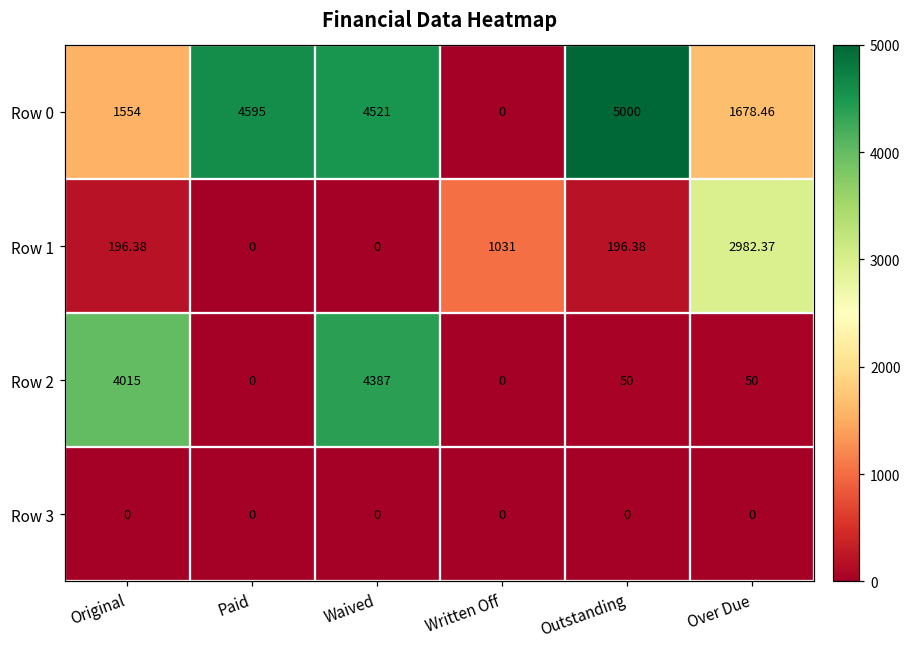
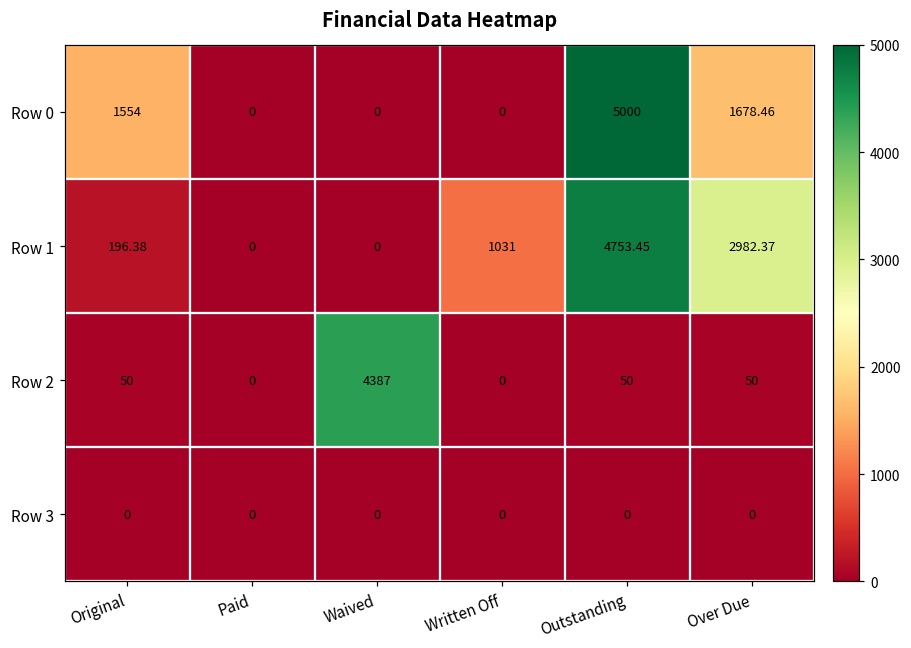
Row 0, Paid: 4595 -> 0
Row 0, Waived: 4521 -> 0
Row 1, Outstanding: 196.38 -> 4753.45
Row 2, Original: 4015 -> 50
